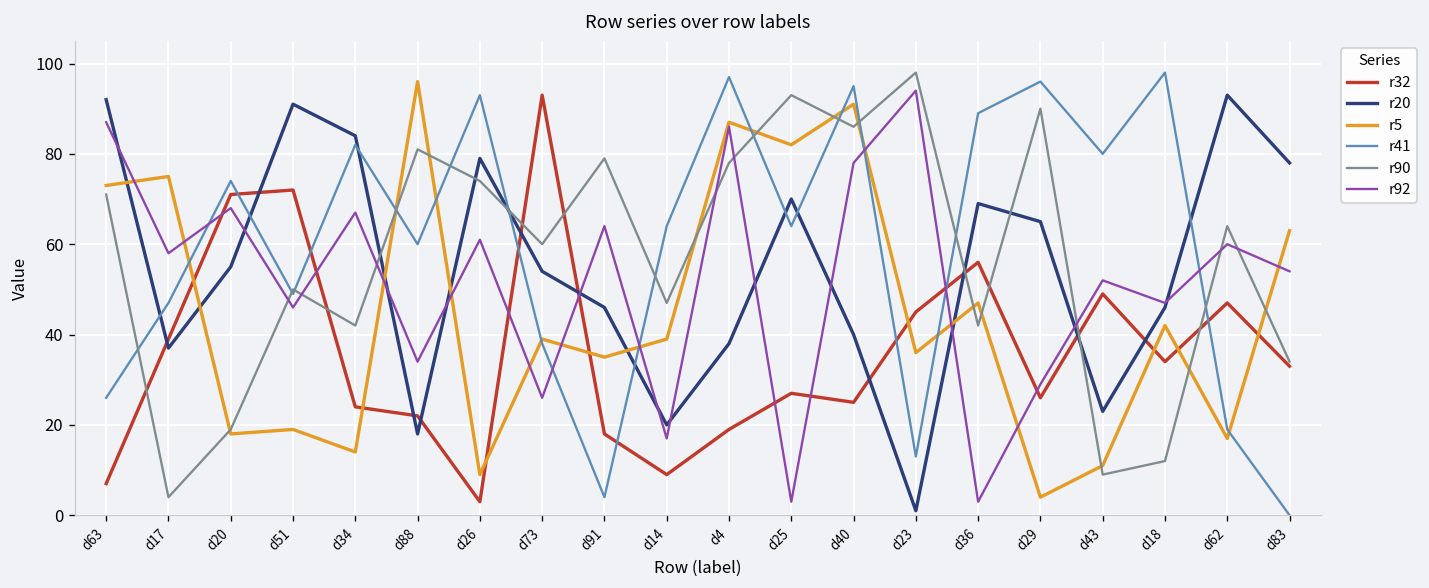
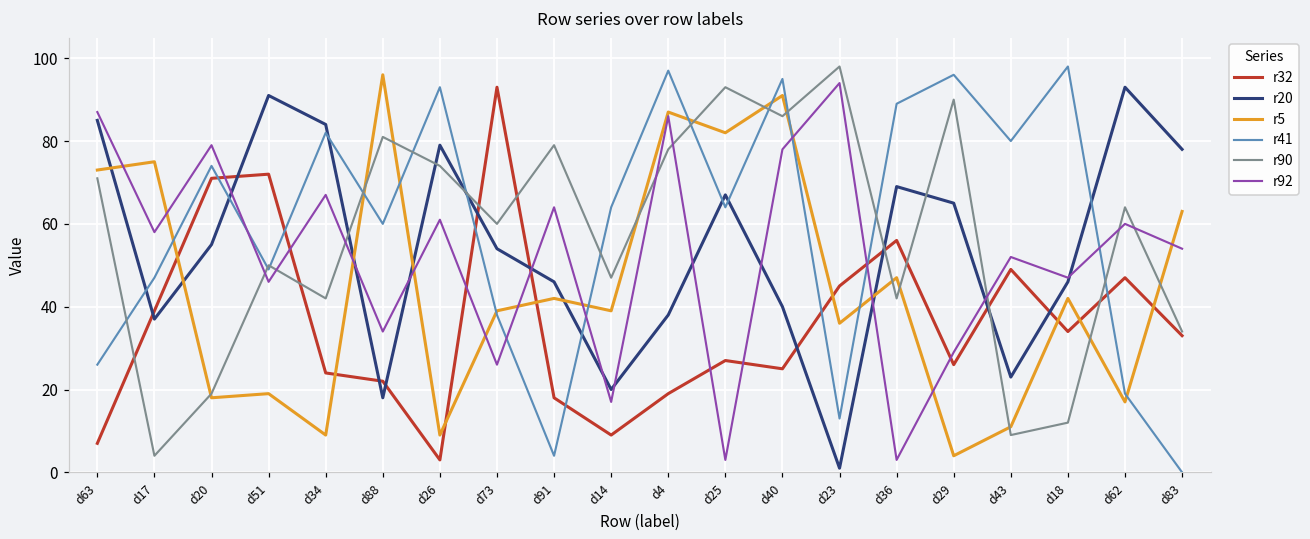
r20, d63: 92 -> 85
r92, d20: 68 -> 79
r5, d34: 14 -> 9
r5, d91: 35 -> 42
r20, d25: 70 -> 67
